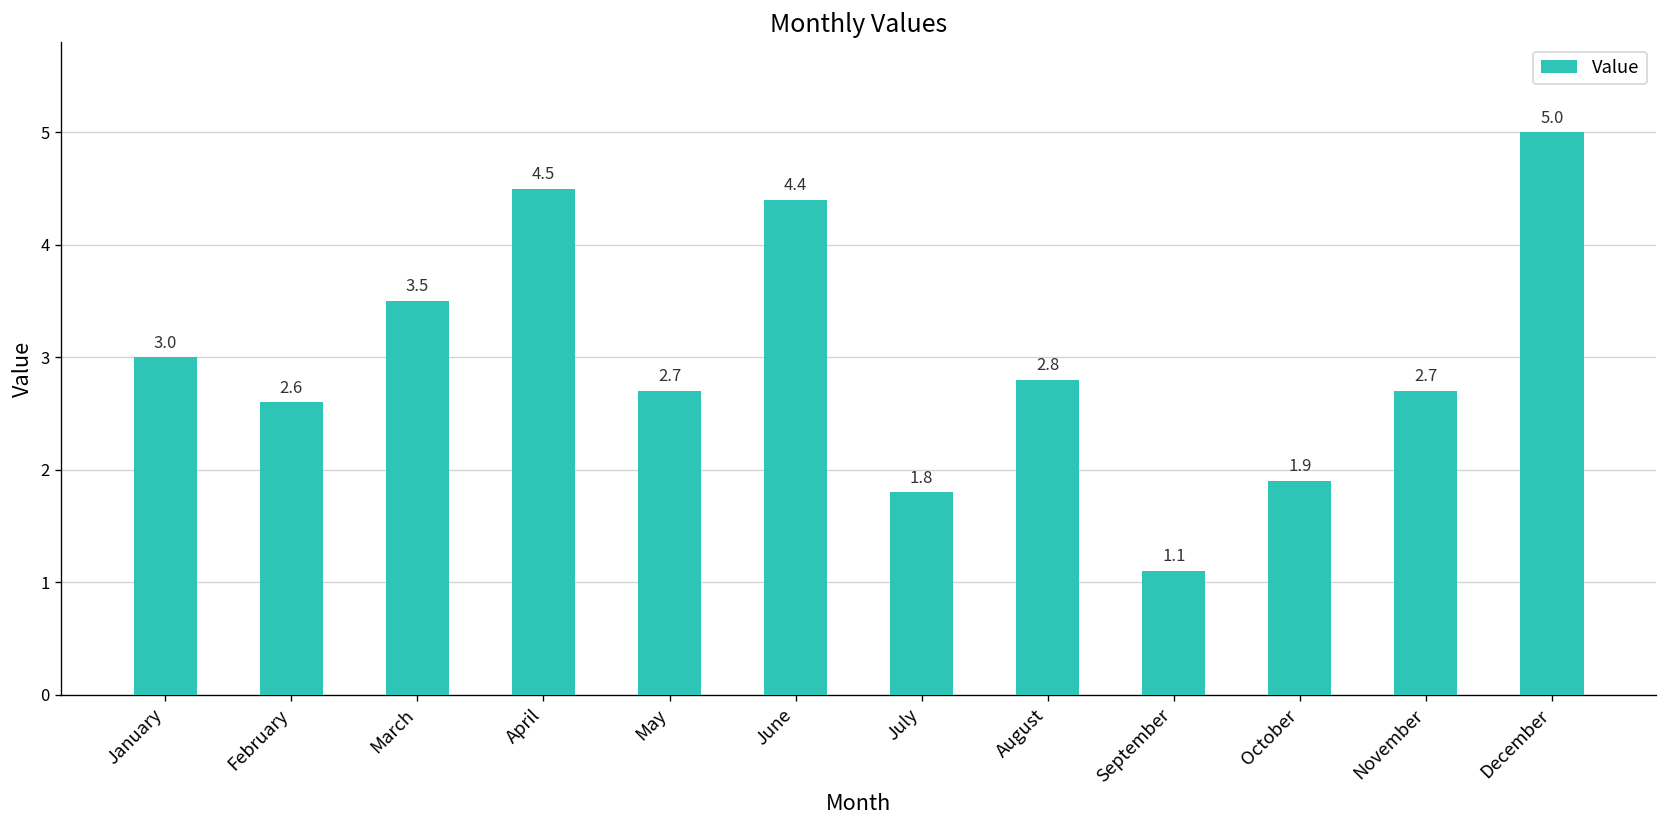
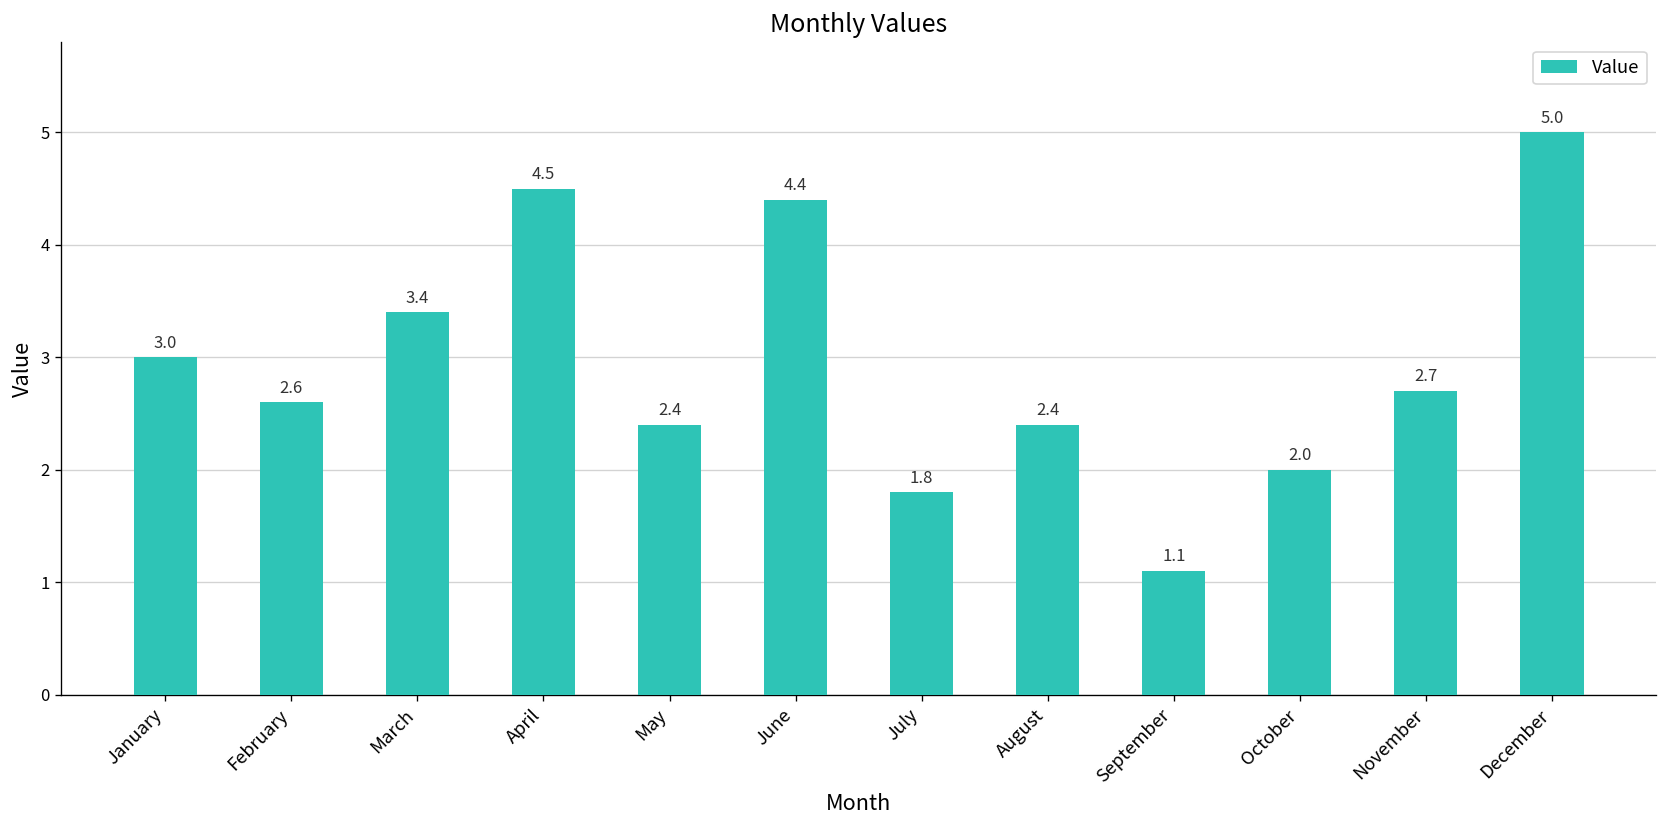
March: 3.5 -> 3.4
May: 2.7 -> 2.4
August: 2.8 -> 2.4
October: 1.9 -> 2.0
